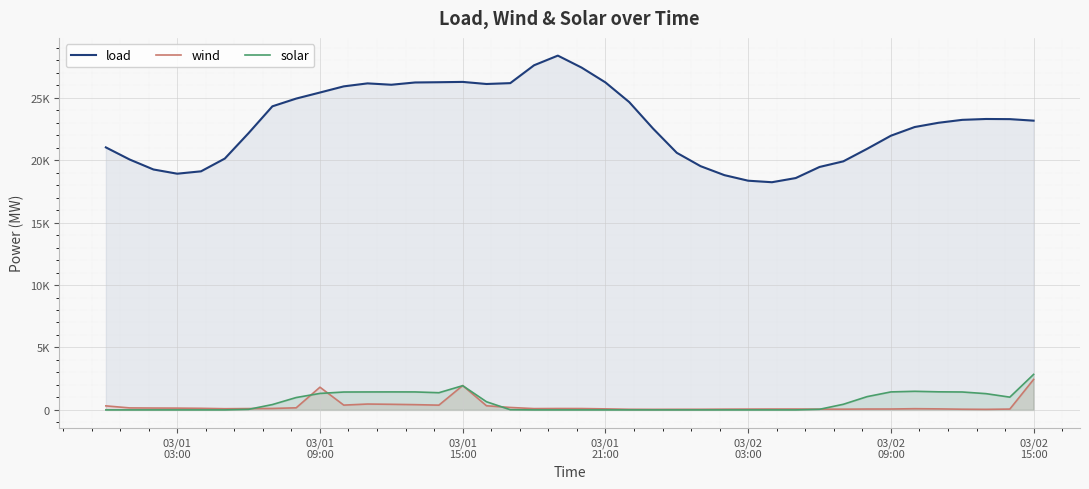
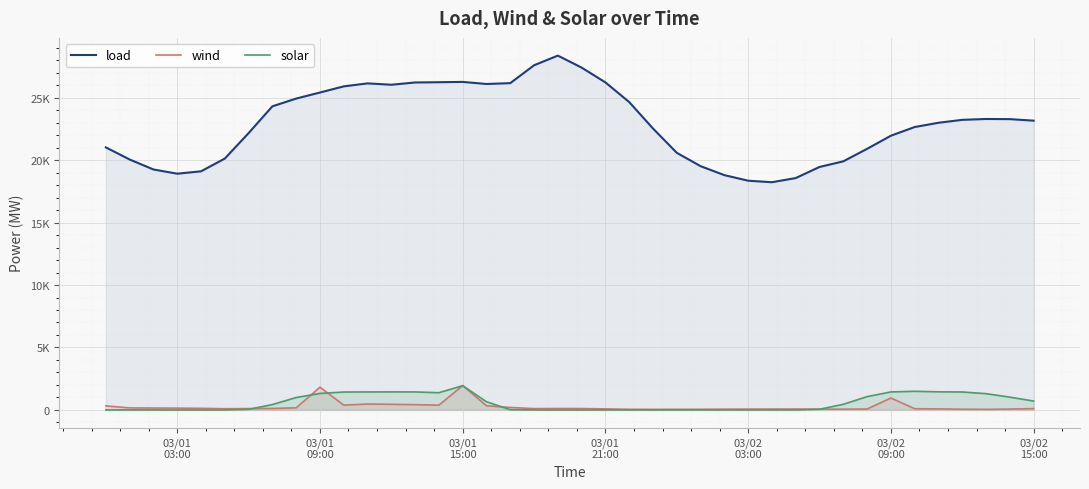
wind, 03/02 09:00: 100 -> 1000
wind, 03/02 15:00: 2400 -> 100
solar, 03/02 15:00: 2800 -> 700
